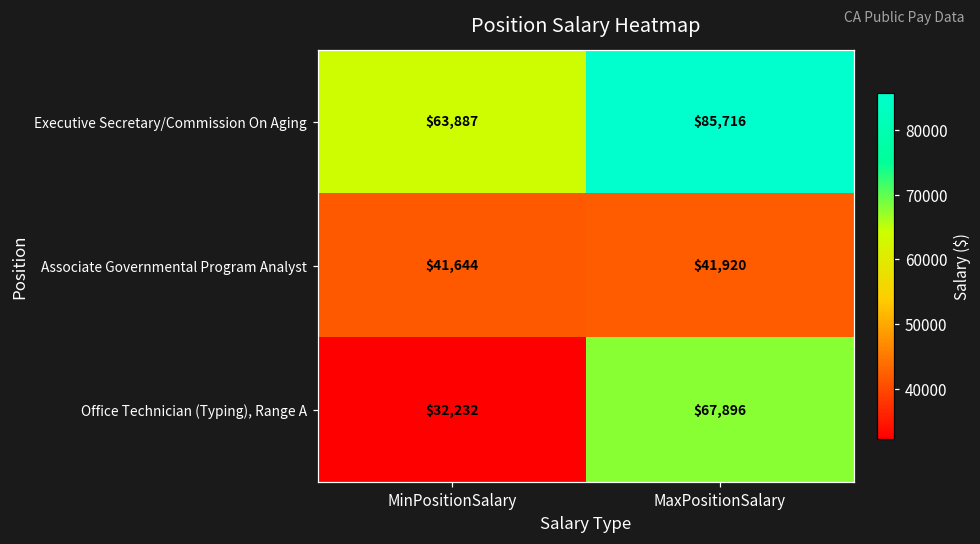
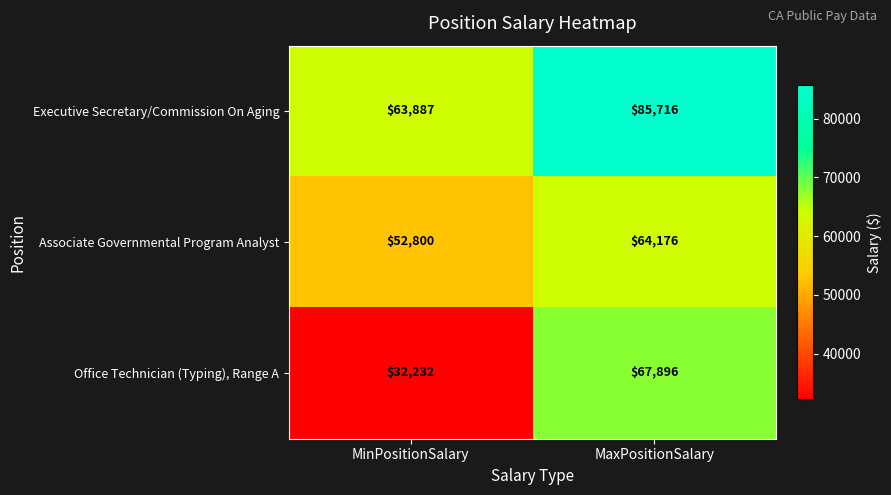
Associate Governmental Program Analyst, MinPositionSalary: $41,644 -> $52,800
Associate Governmental Program Analyst, MaxPositionSalary: $41,920 -> $64,176
